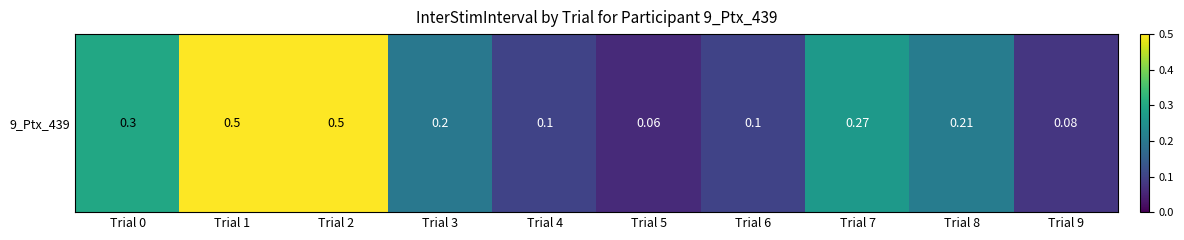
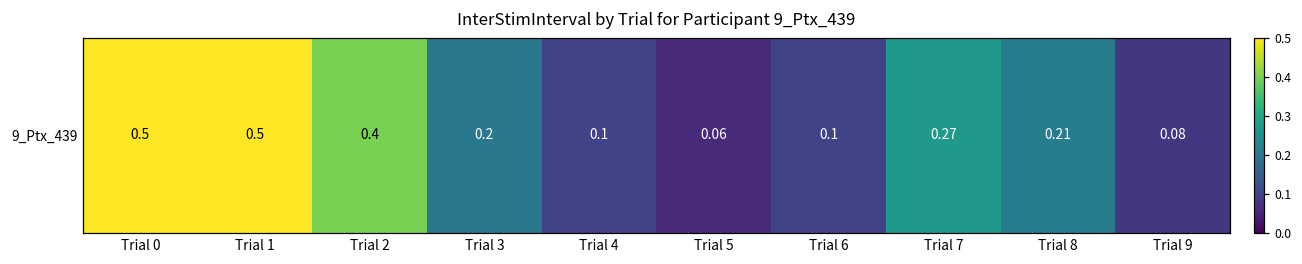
9_Ptx_439, Trial 0: 0.3 -> 0.5
9_Ptx_439, Trial 2: 0.5 -> 0.4
